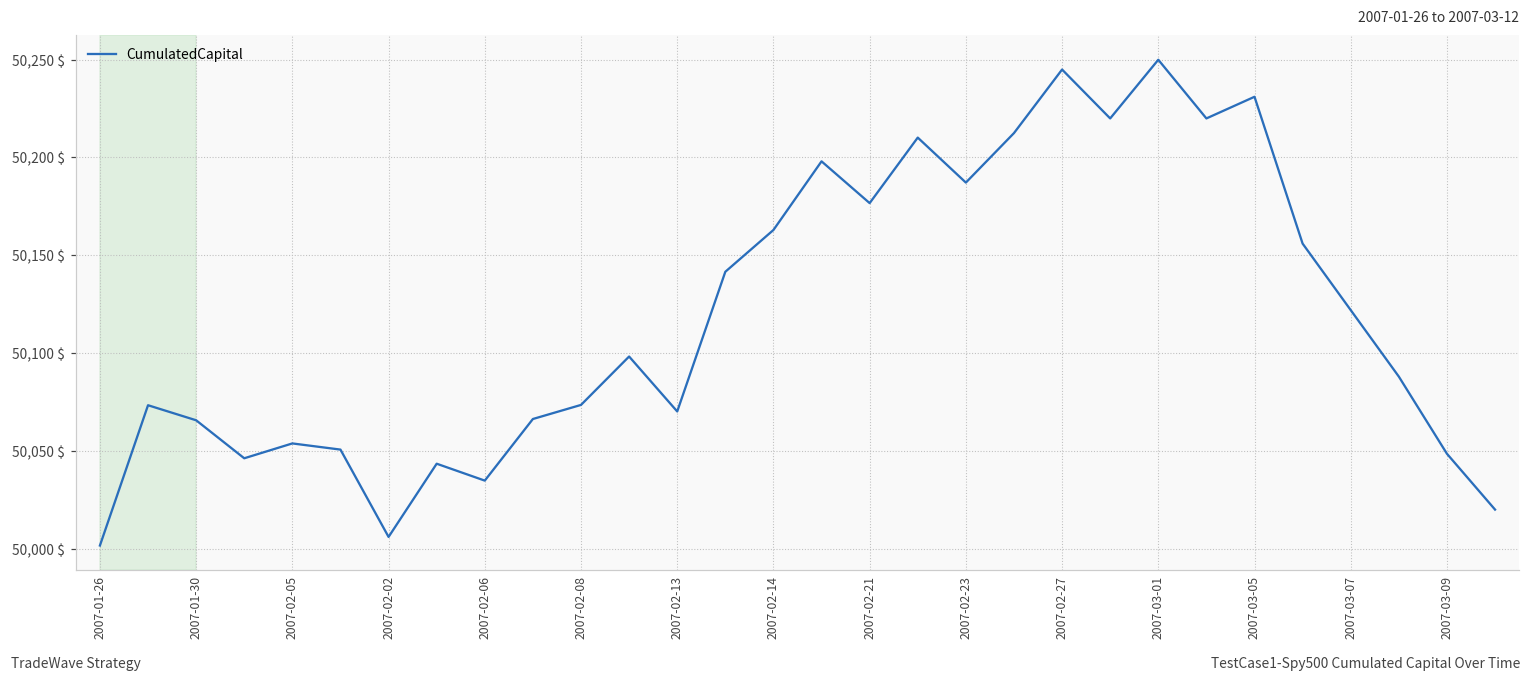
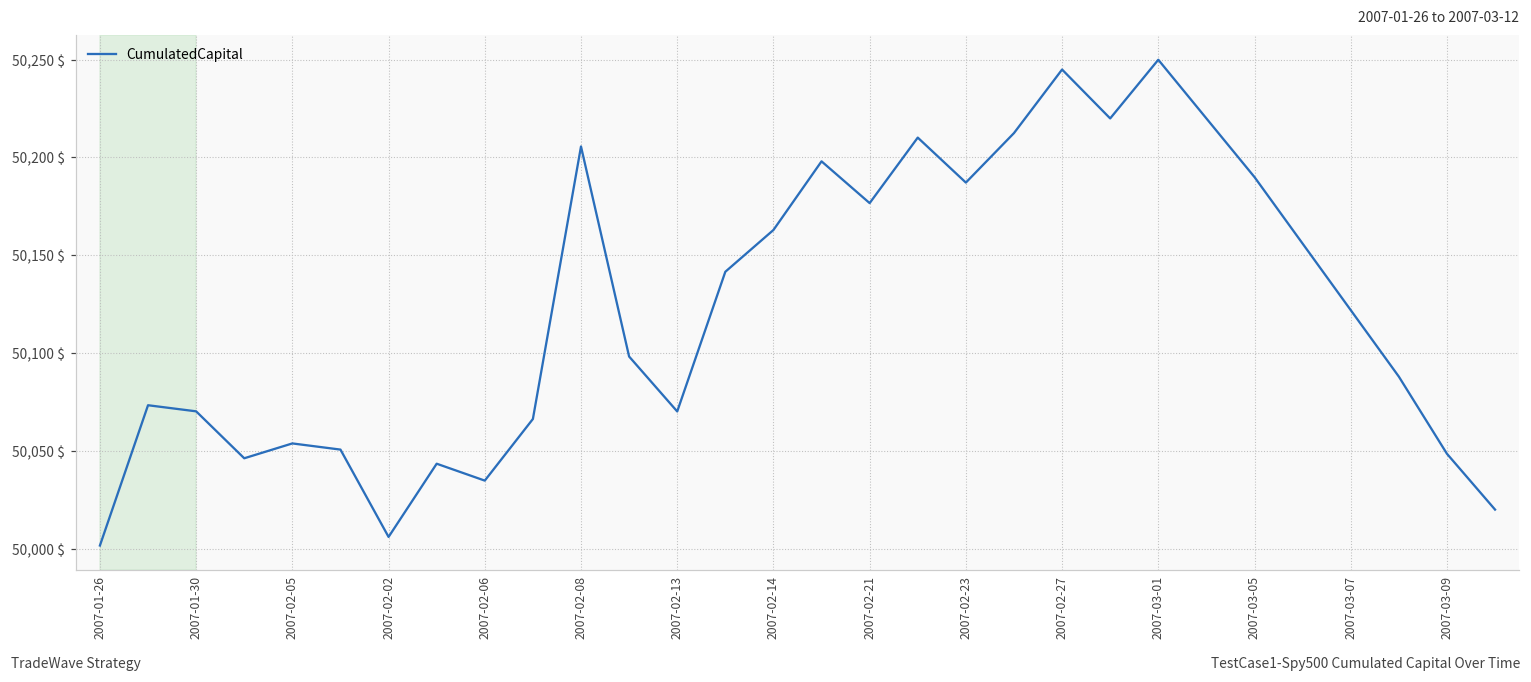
2007-01-30: 50,066 $ -> 50,070 $
2007-02-08: 50,073 $ -> 50,206 $
2007-03-05: 50,231 $ -> 50,190 $
